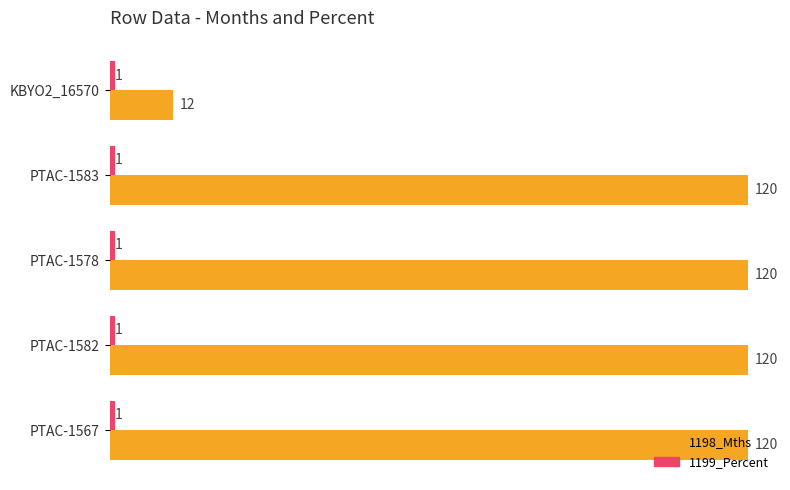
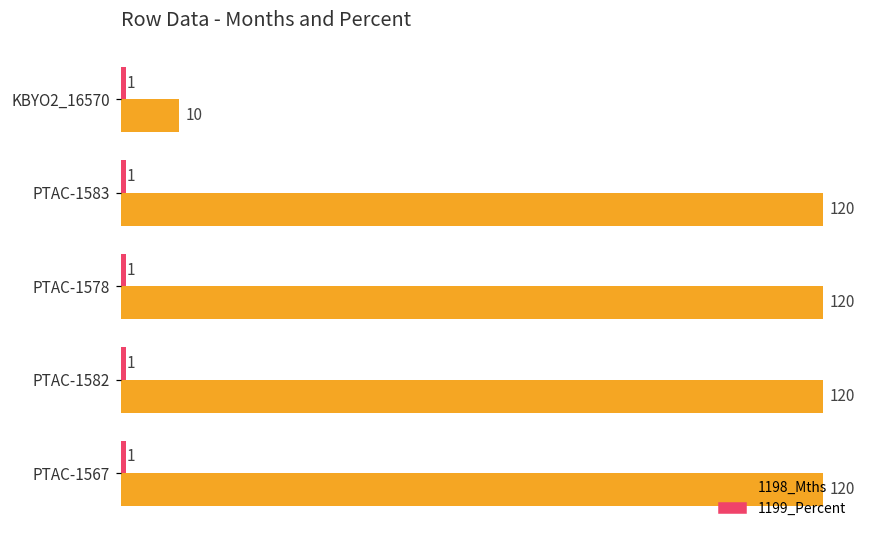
1198_Mths, KBYO2_16570: 12 -> 10
